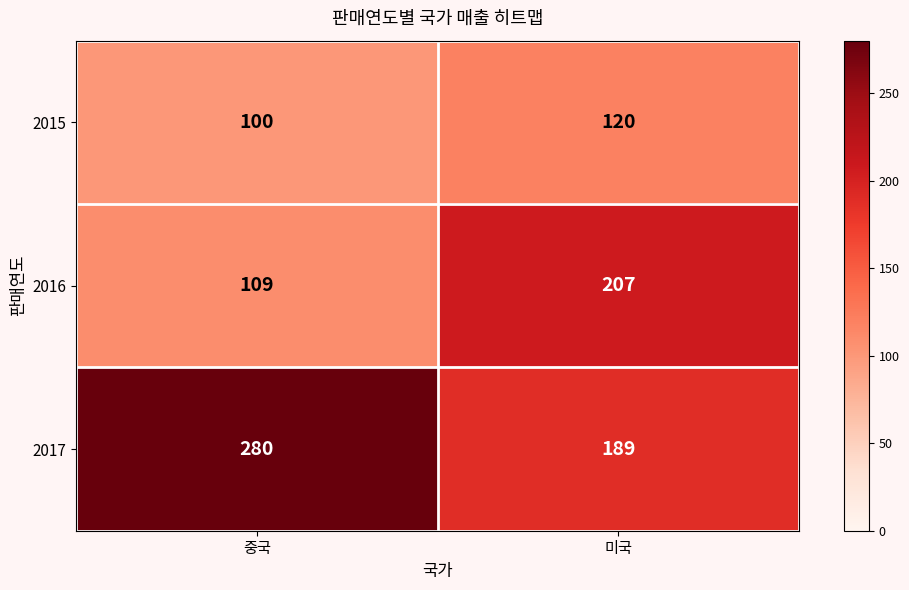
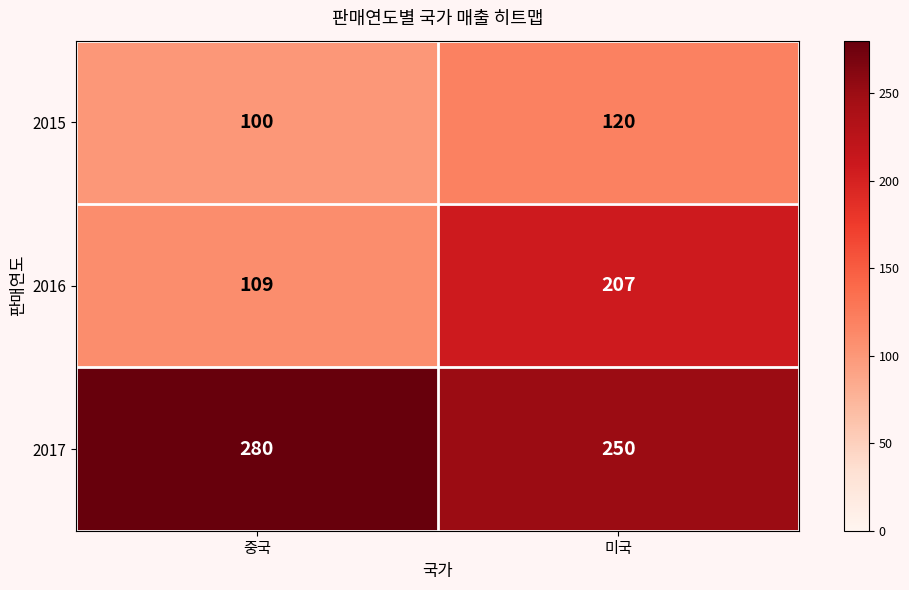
2017, 미국: 189 -> 250
